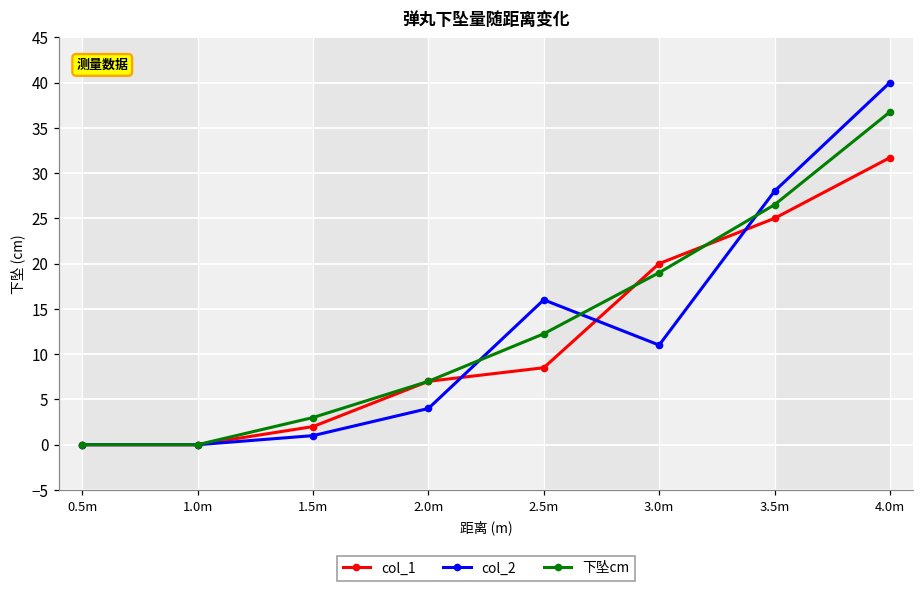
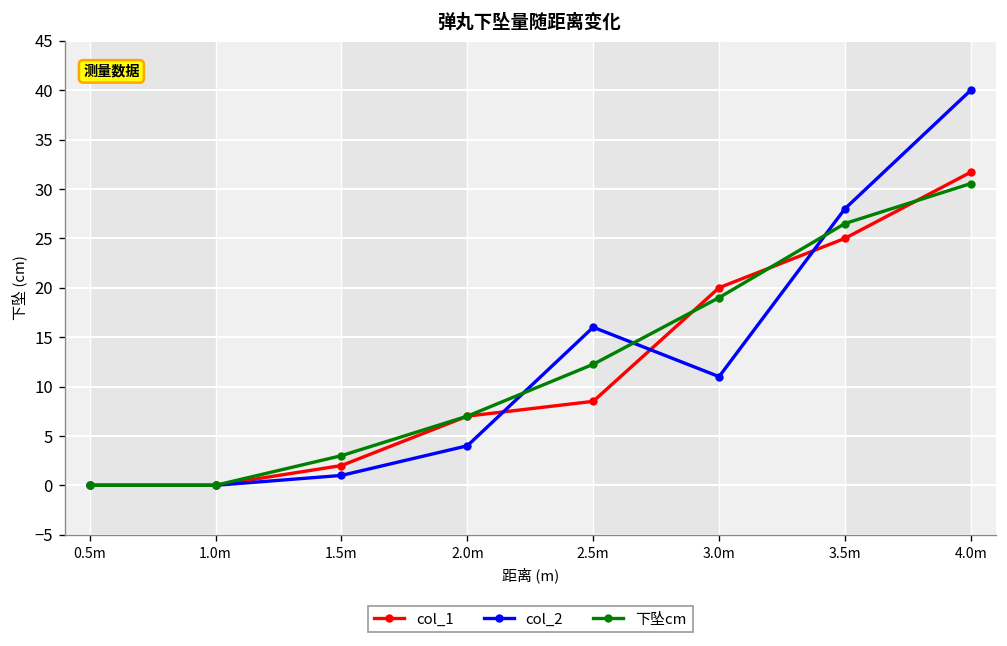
下坠cm, 4.0m: 37 -> 31
